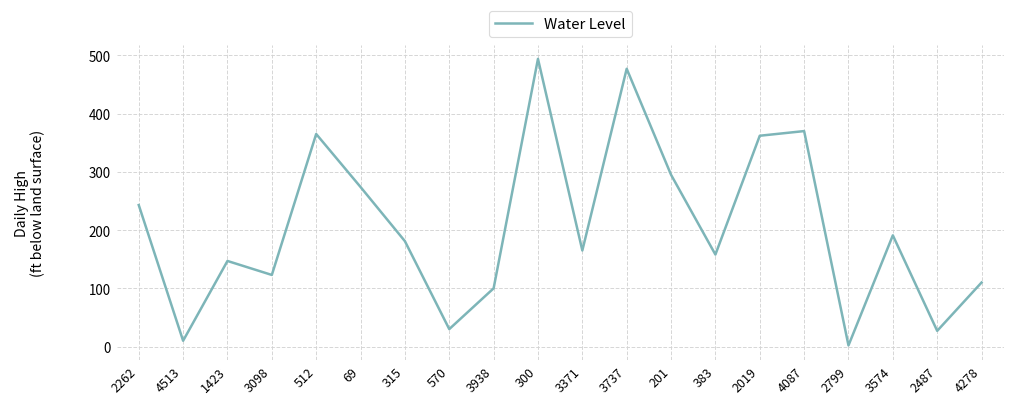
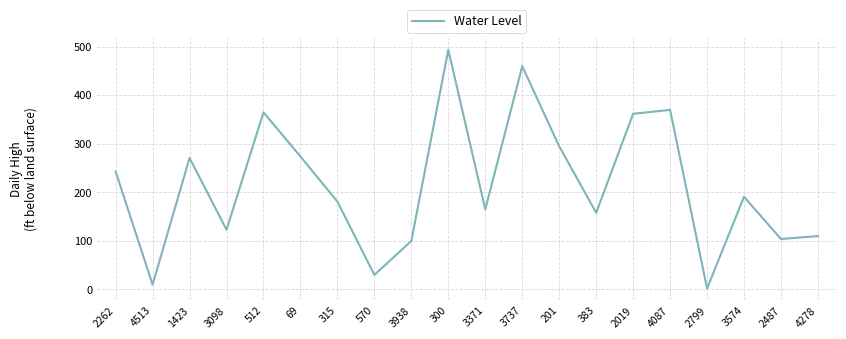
1423: 150 -> 270
3737: 480 -> 460
2487: 30 -> 100
